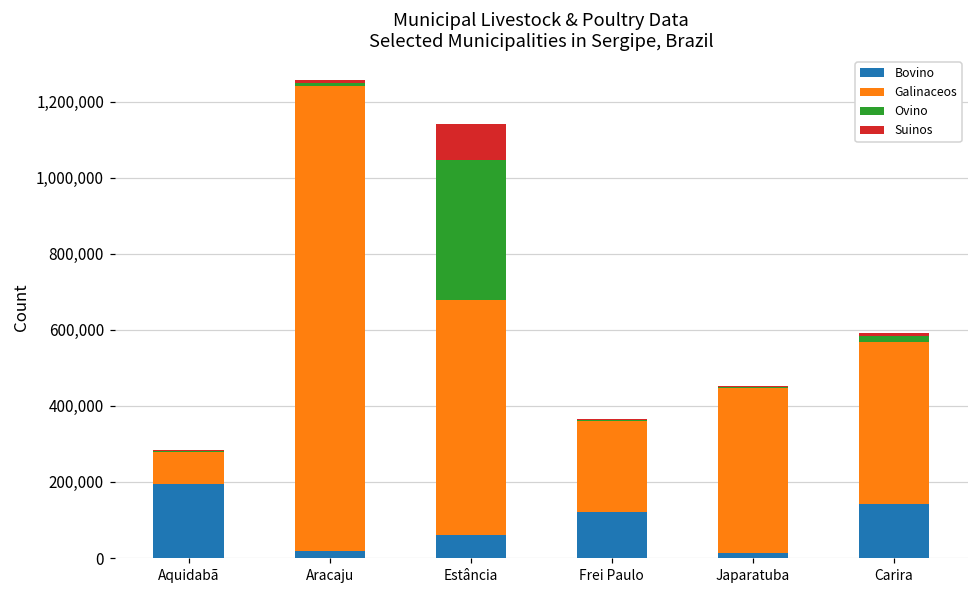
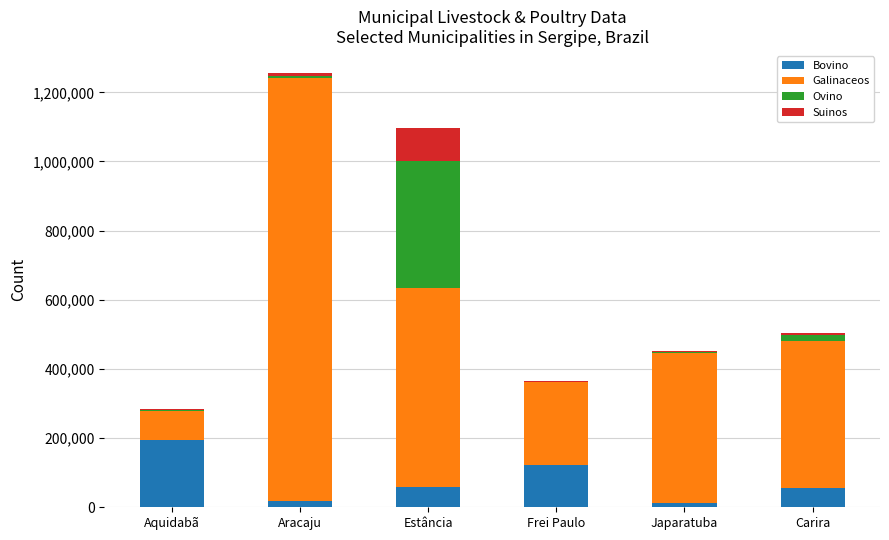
Galinaceos, Estância: 620,000 -> 570,000
Bovino, Carira: 140,000 -> 60,000
